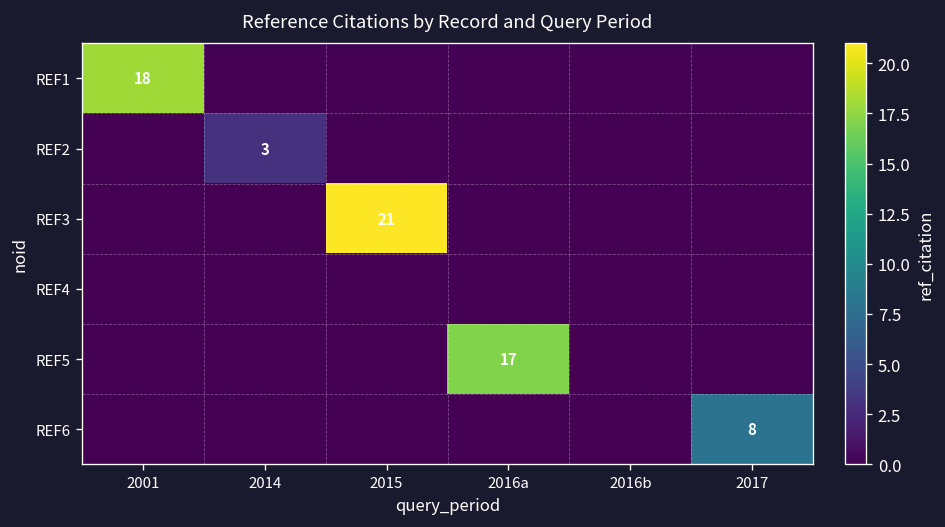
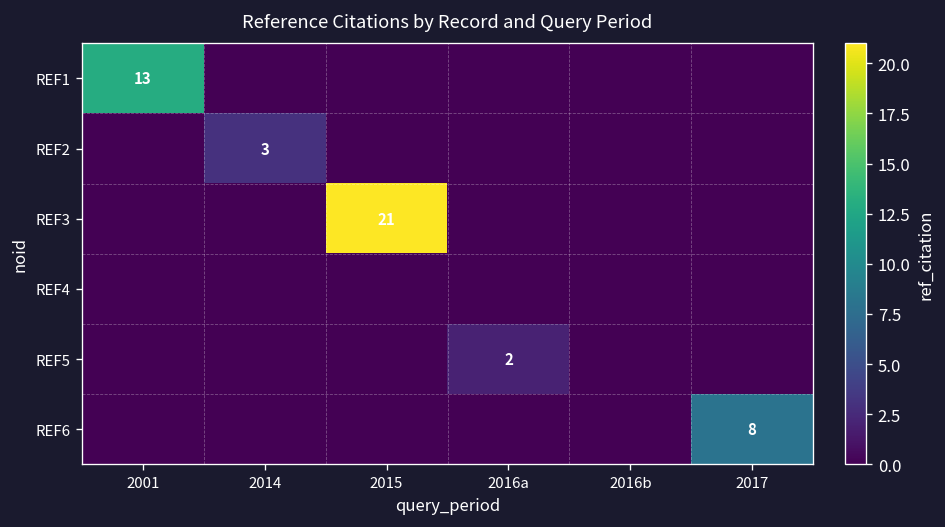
REF1, 2001: 18 -> 13
REF5, 2016a: 17 -> 2
